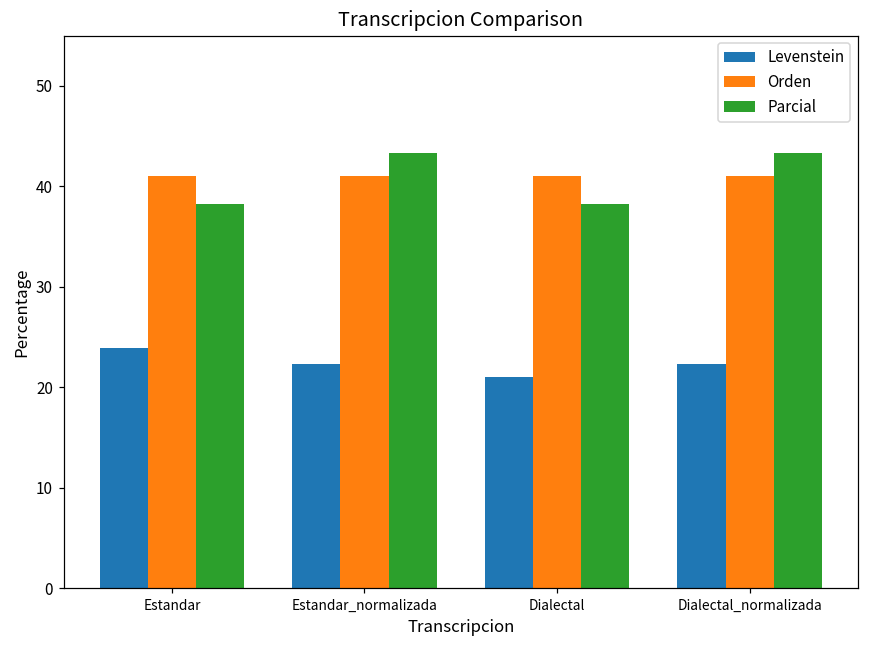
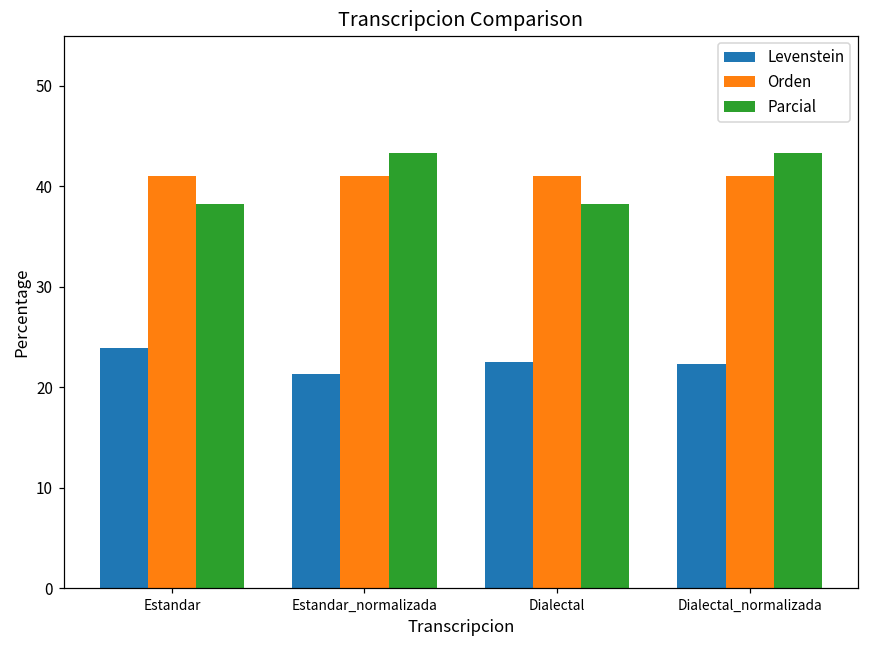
Levenstein, Estandar_normalizada: 22 -> 21
Levenstein, Dialectal: 21 -> 23
